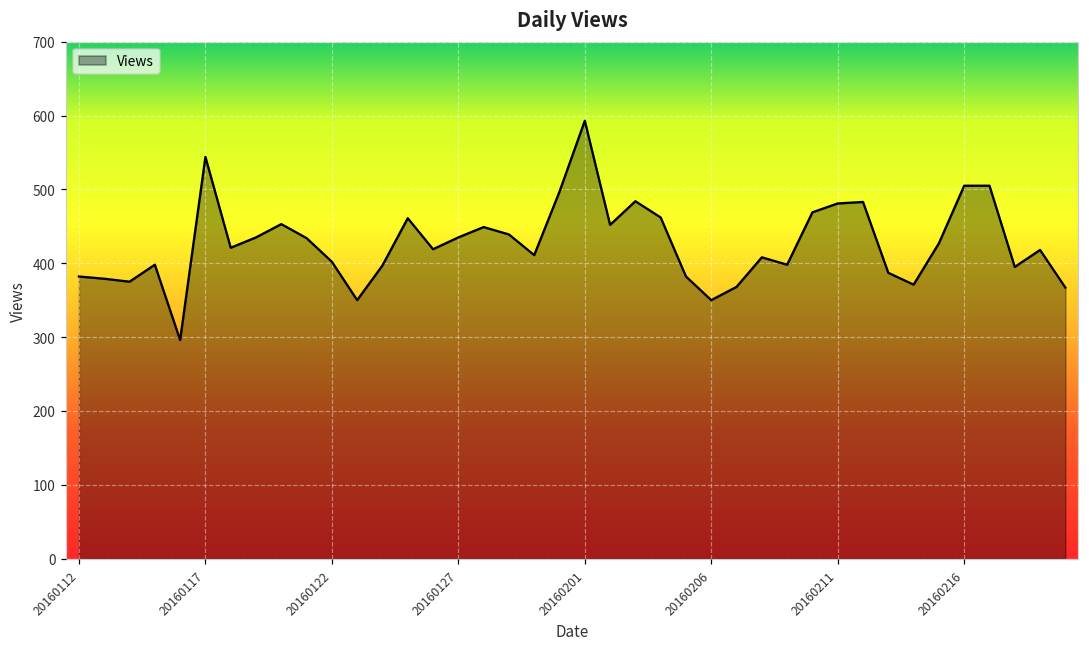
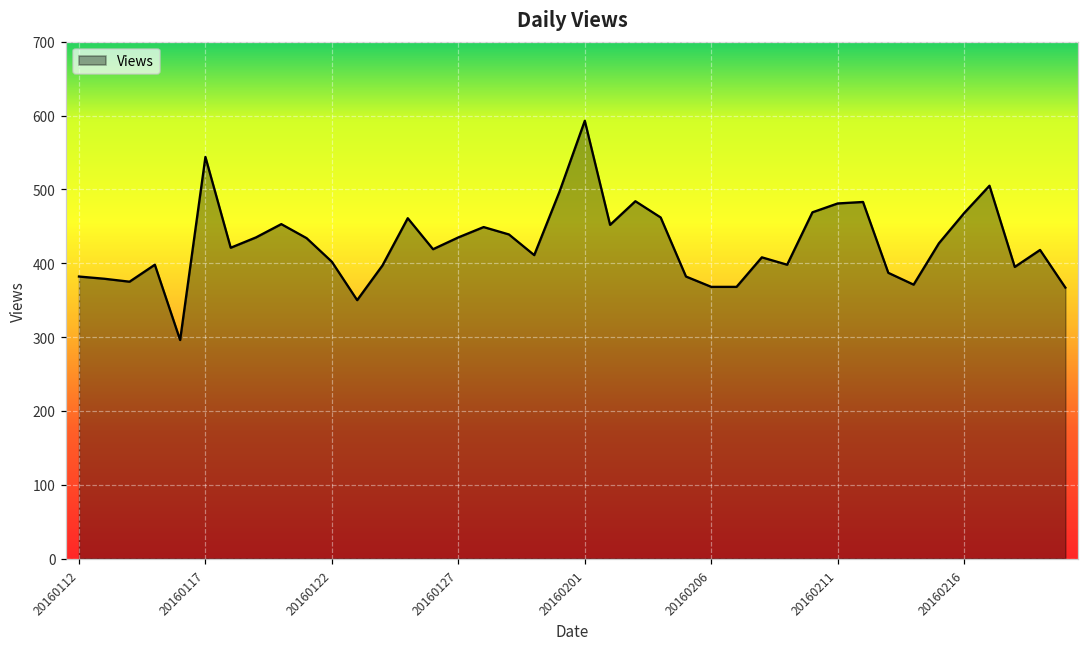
20160206: 350 -> 370
20160216: 510 -> 470
